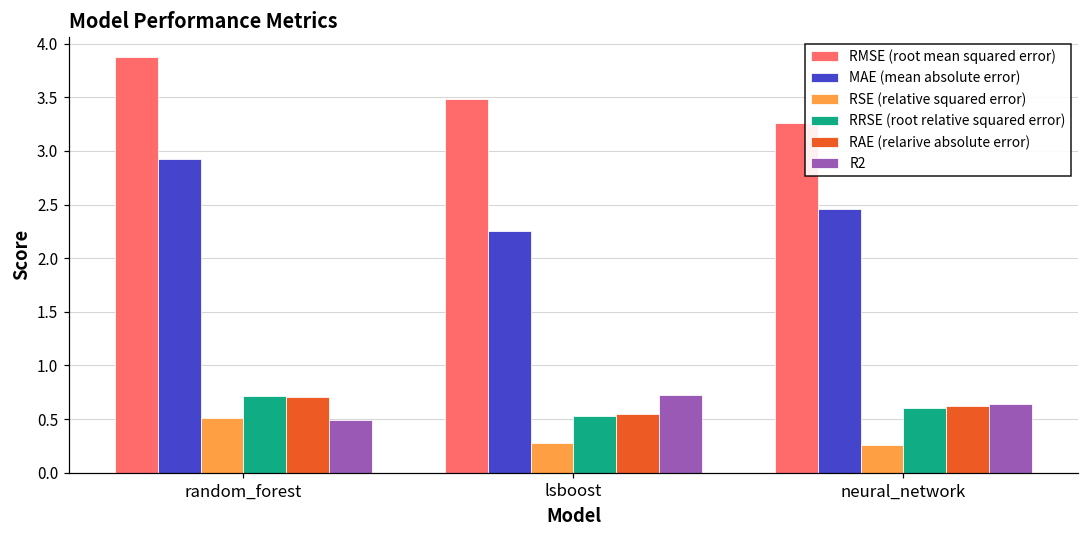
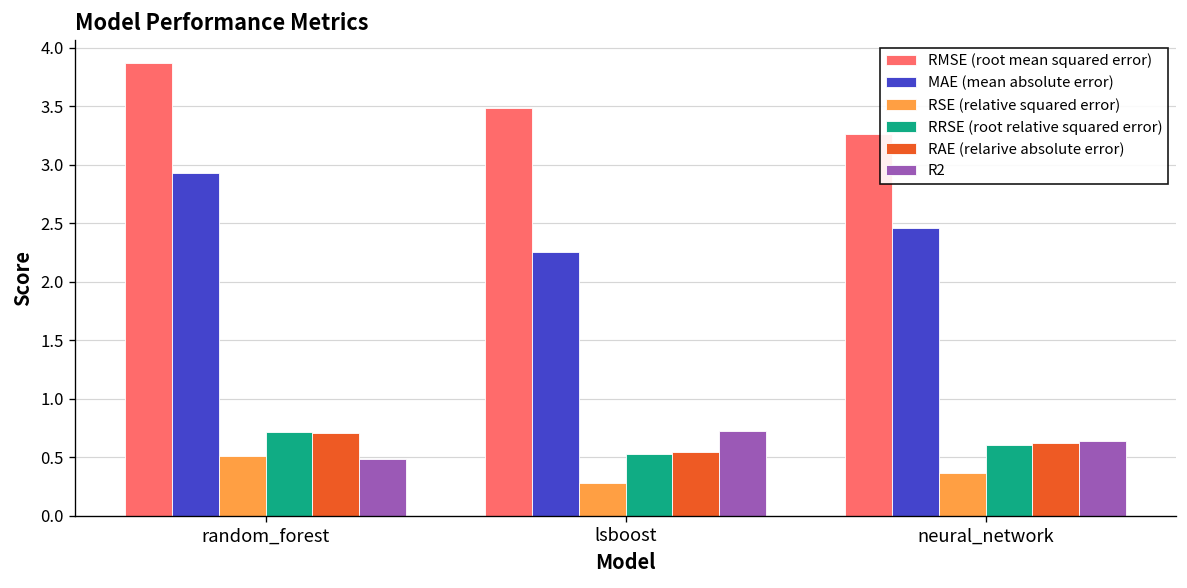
RSE (relative squared error), neural_network: 0.3 -> 0.4
